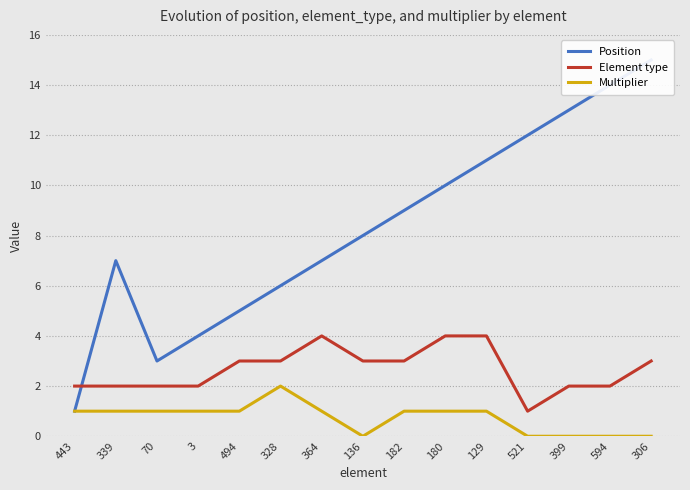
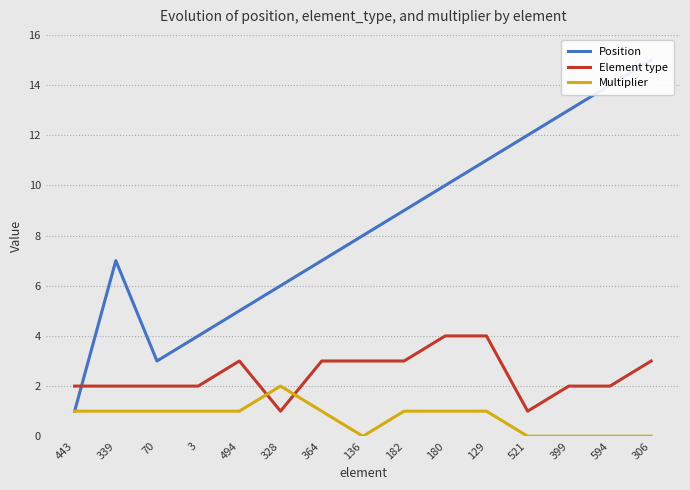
Element type, 328: 3 -> 1
Element type, 364: 4 -> 3
